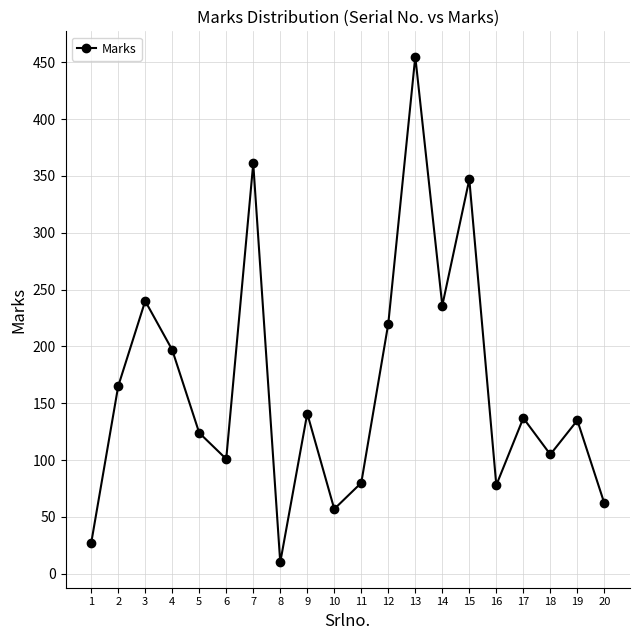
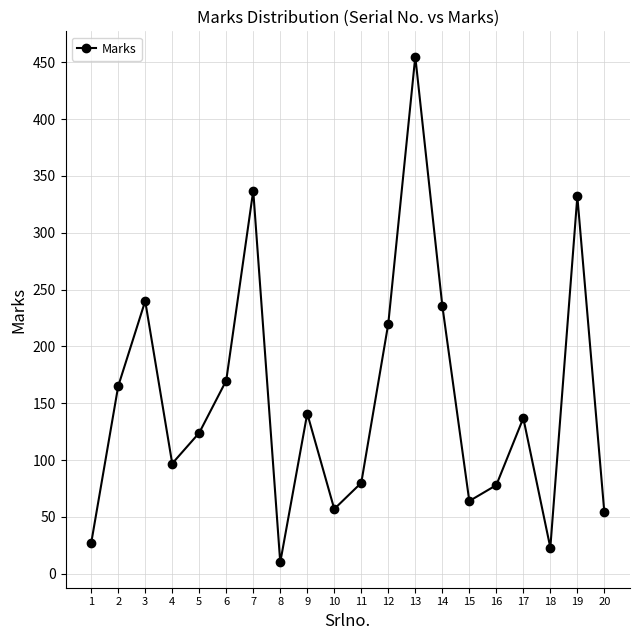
4: 197 -> 97
6: 101 -> 170
7: 361 -> 337
15: 347 -> 64
18: 105 -> 23
19: 135 -> 332
20: 62 -> 54
